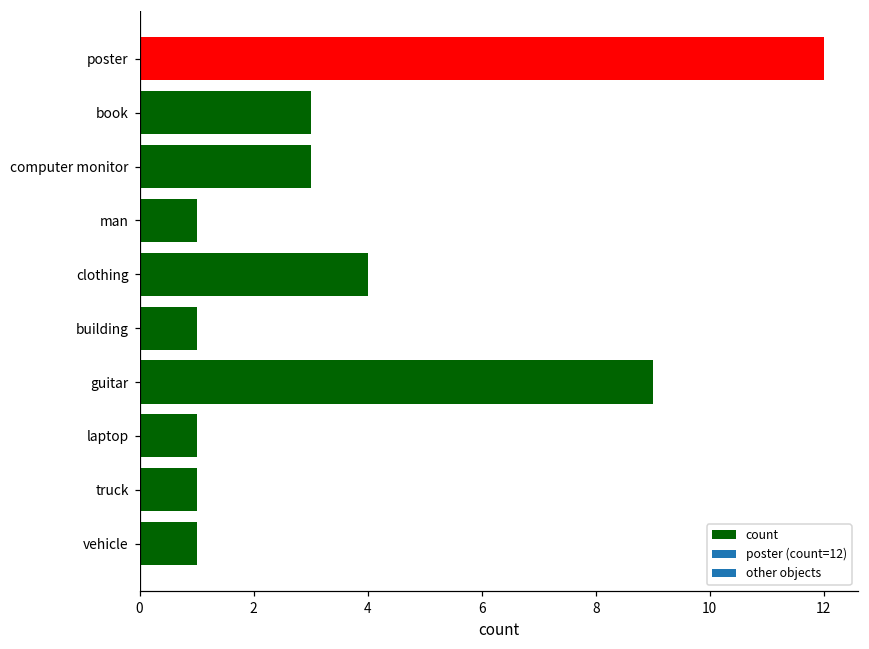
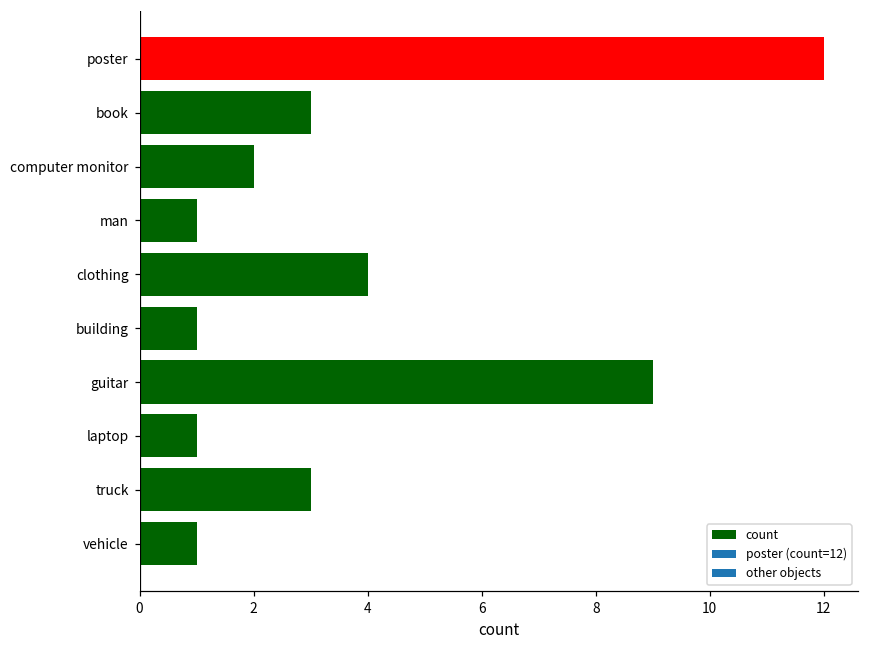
computer monitor: 3 -> 2
truck: 1 -> 3
